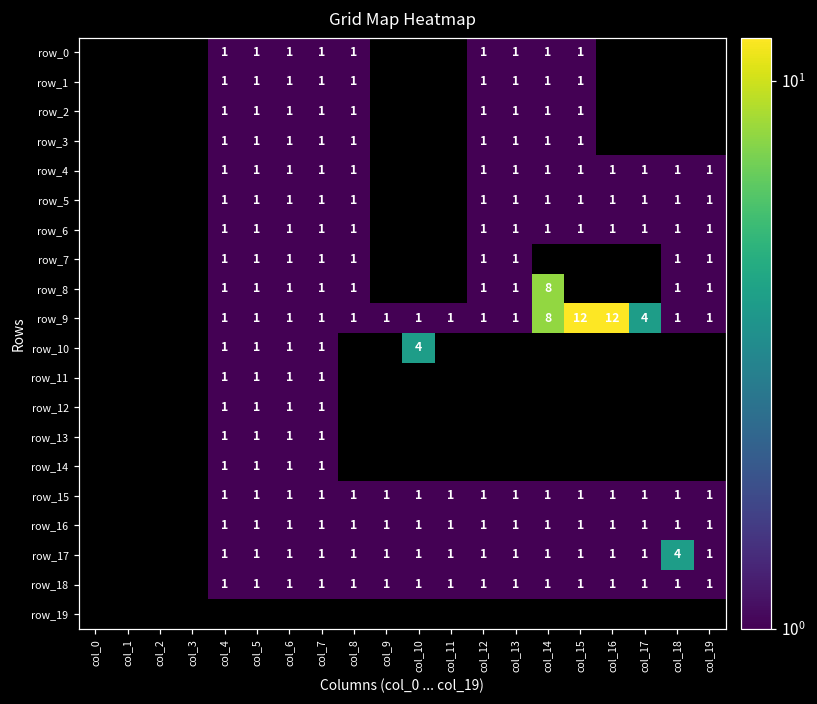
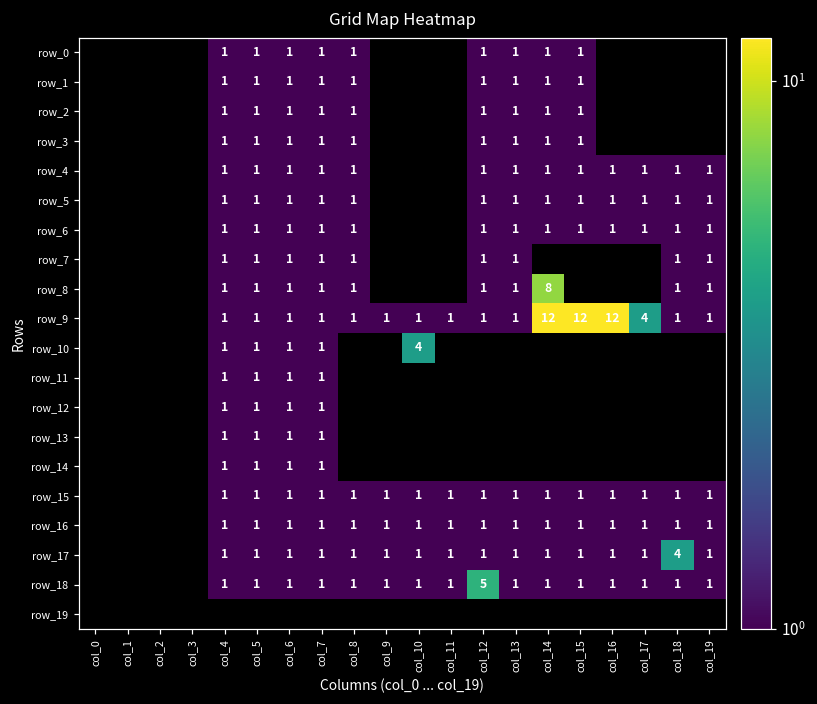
row_9, col_14: 8 -> 12
row_18, col_12: 1 -> 5
